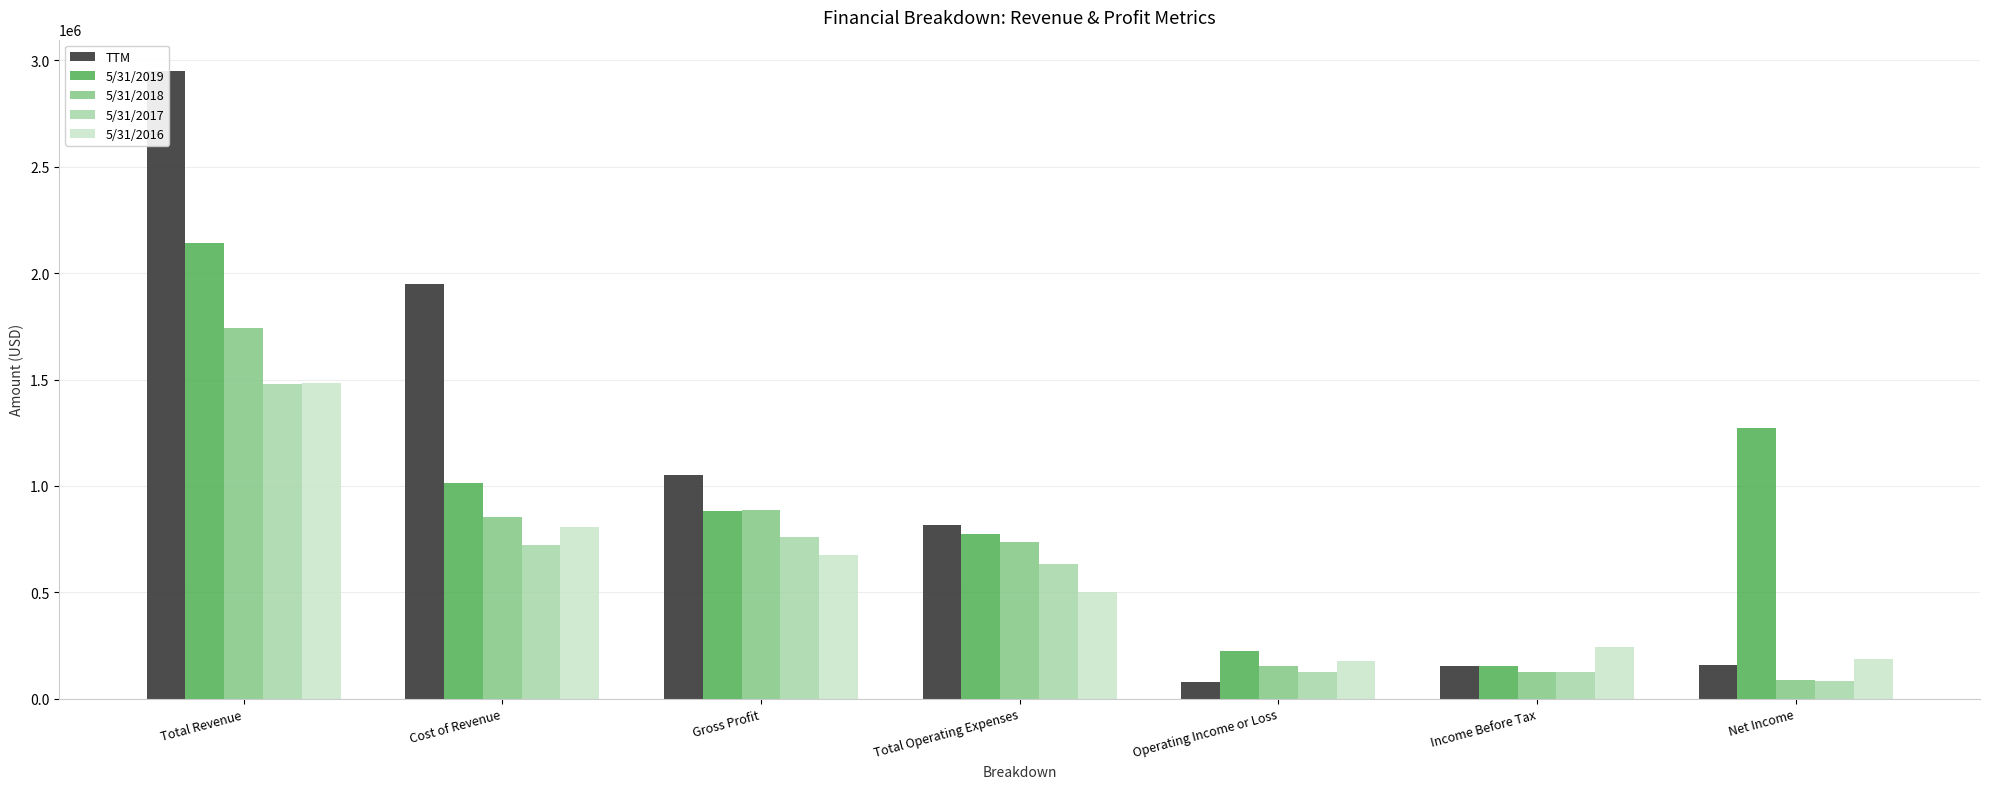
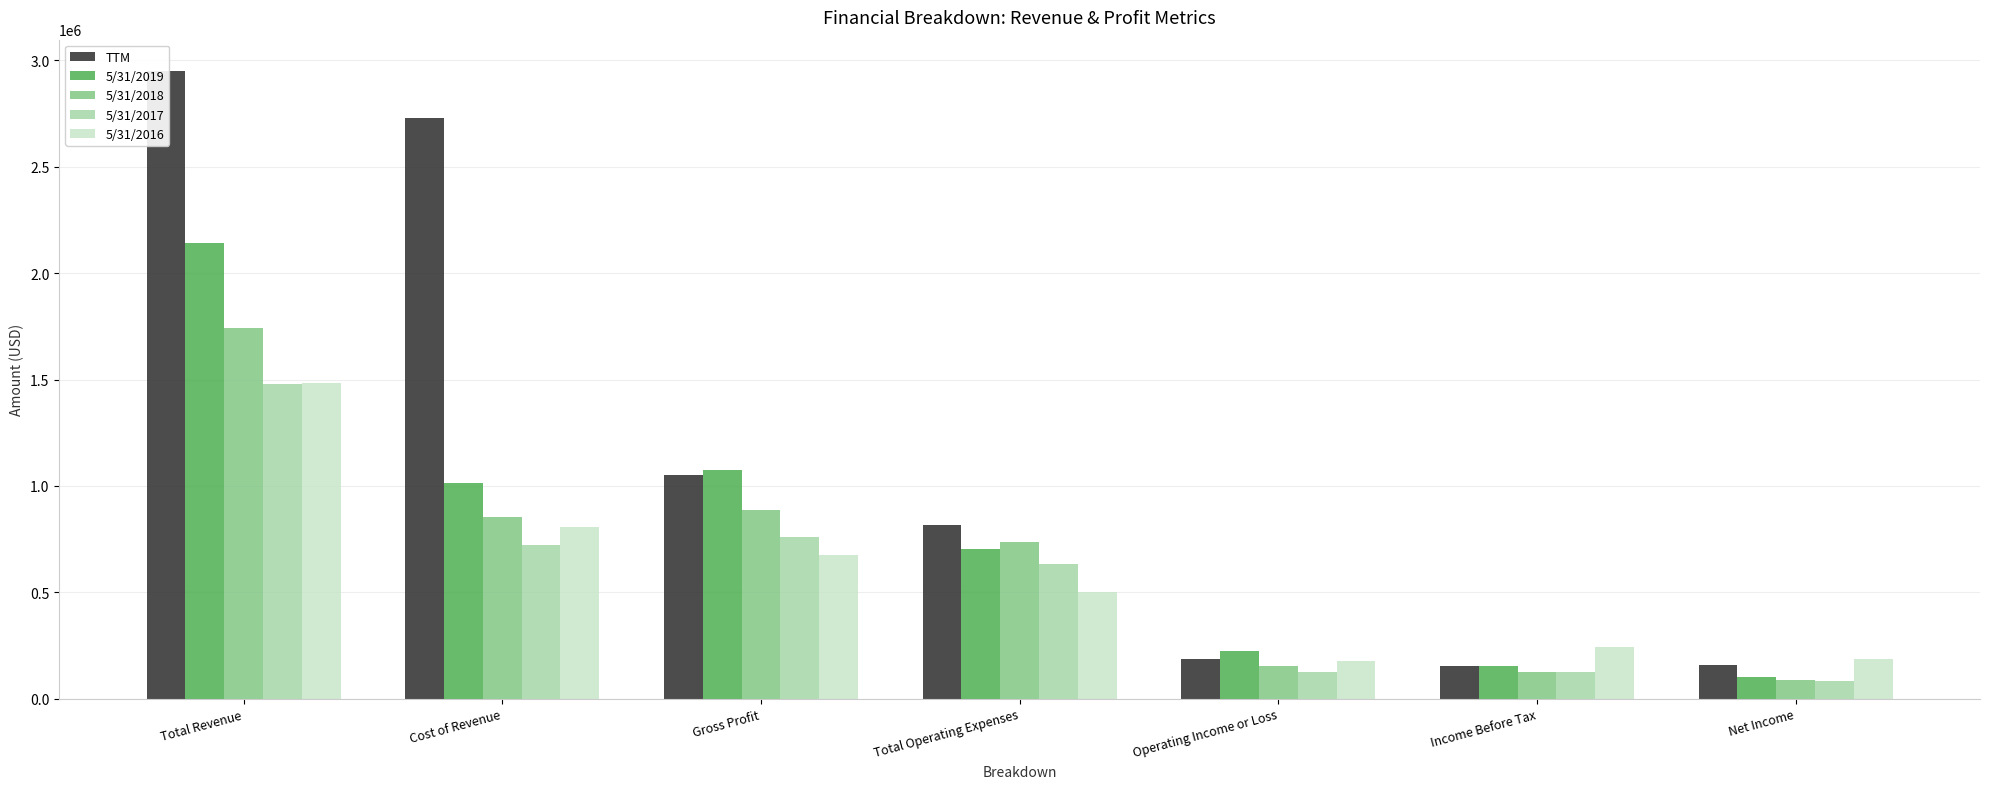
TTM, Cost of Revenue: 1950000 -> 2730000
5/31/2019, Gross Profit: 880000 -> 1070000
5/31/2019, Total Operating Expenses: 770000 -> 710000
TTM, Operating Income or Loss: 80000 -> 190000
5/31/2019, Net Income: 1270000 -> 100000
